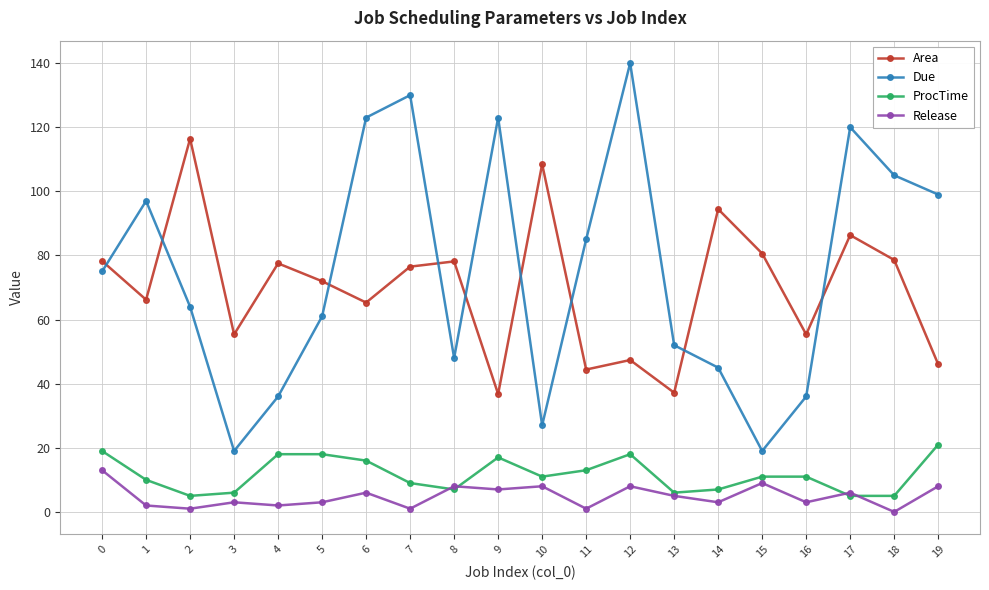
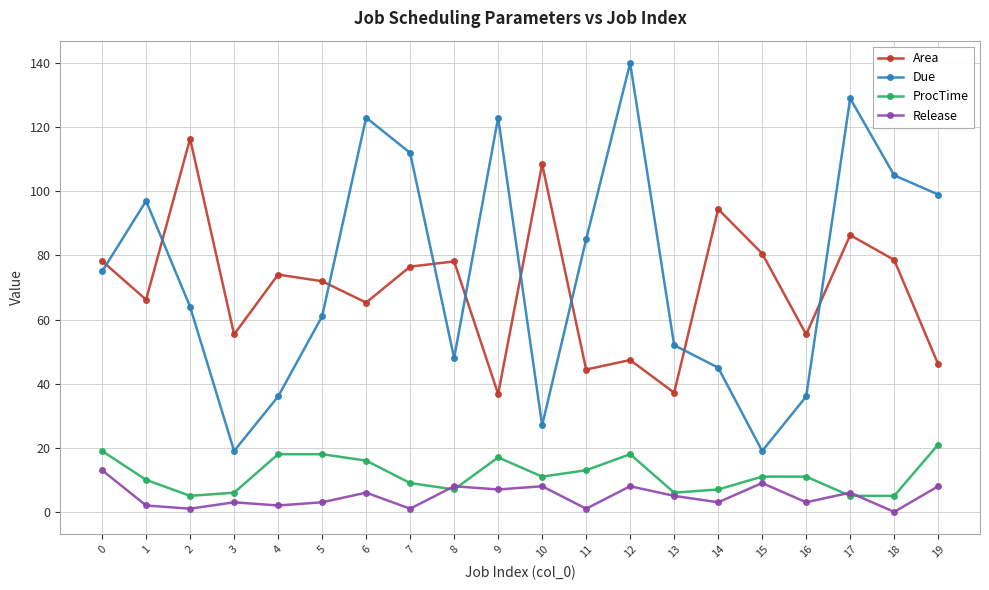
Area, 4: 78 -> 74
Due, 7: 130 -> 112
Due, 17: 120 -> 129
